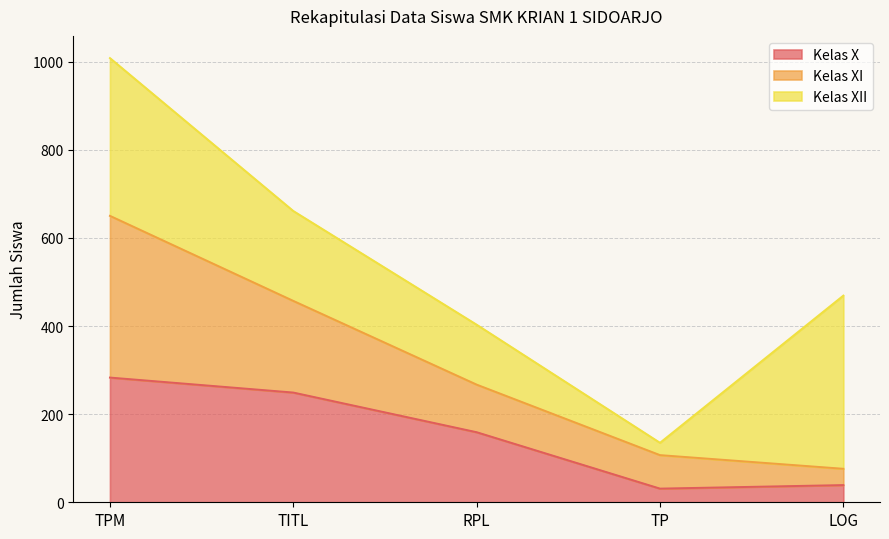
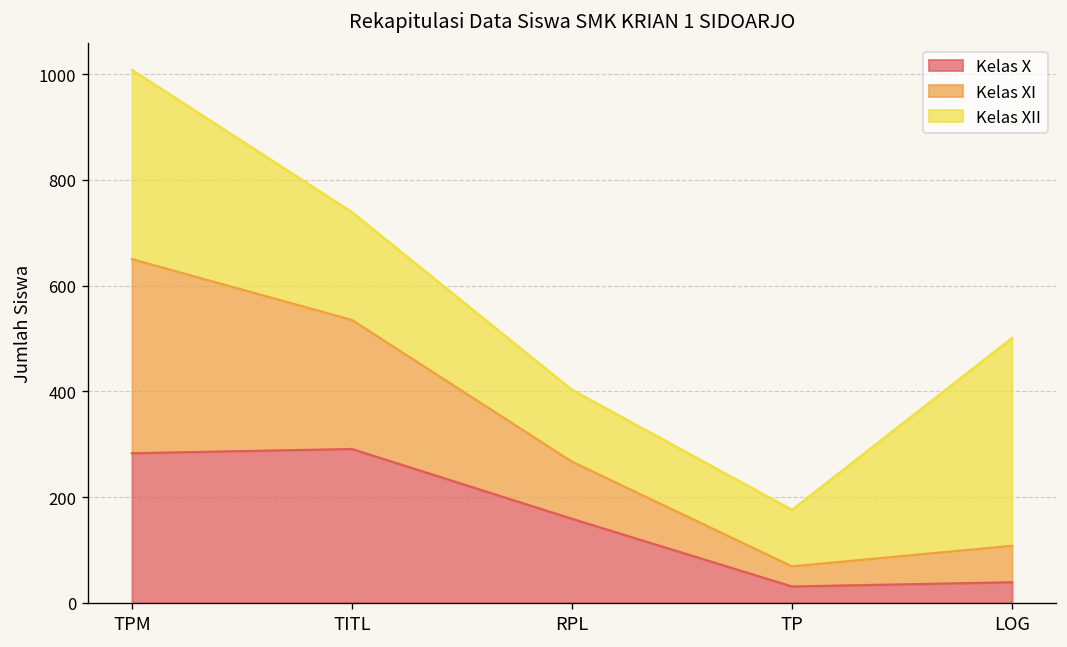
Kelas X, TITL: 250 -> 290
Kelas XI, TITL: 210 -> 240
Kelas XI, TP: 80 -> 40
Kelas XII, TP: 30 -> 110
Kelas XI, LOG: 40 -> 70
